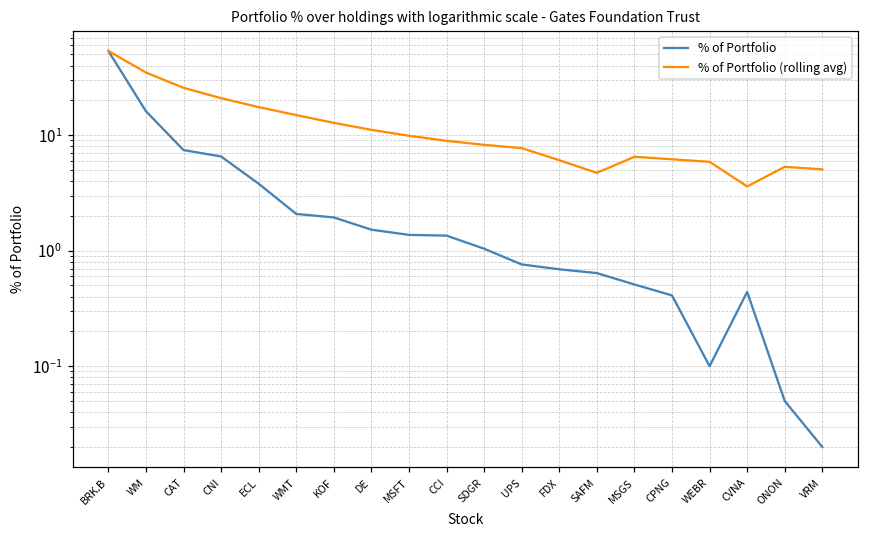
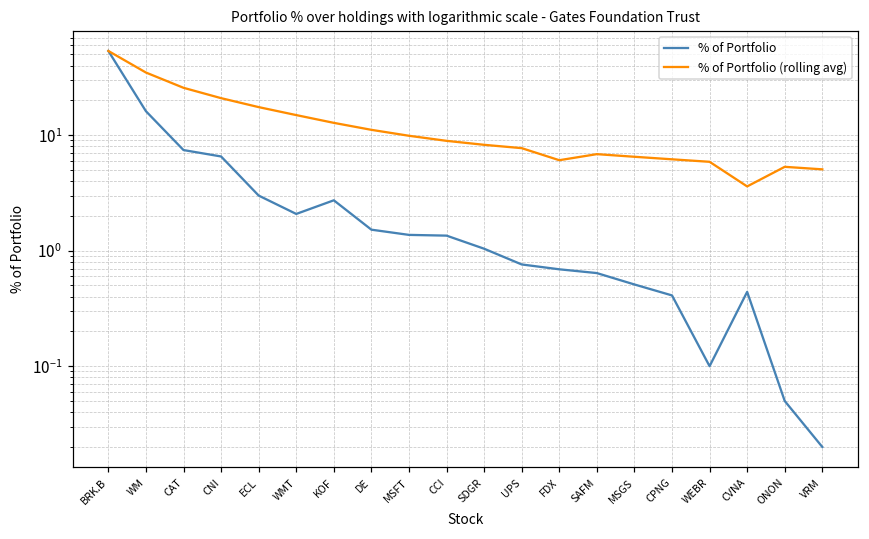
% of Portfolio, ECL: 3.8 -> 3.0
% of Portfolio, KOF: 1.9 -> 2.7
% of Portfolio (rolling avg), SAFM: 5 -> 7
